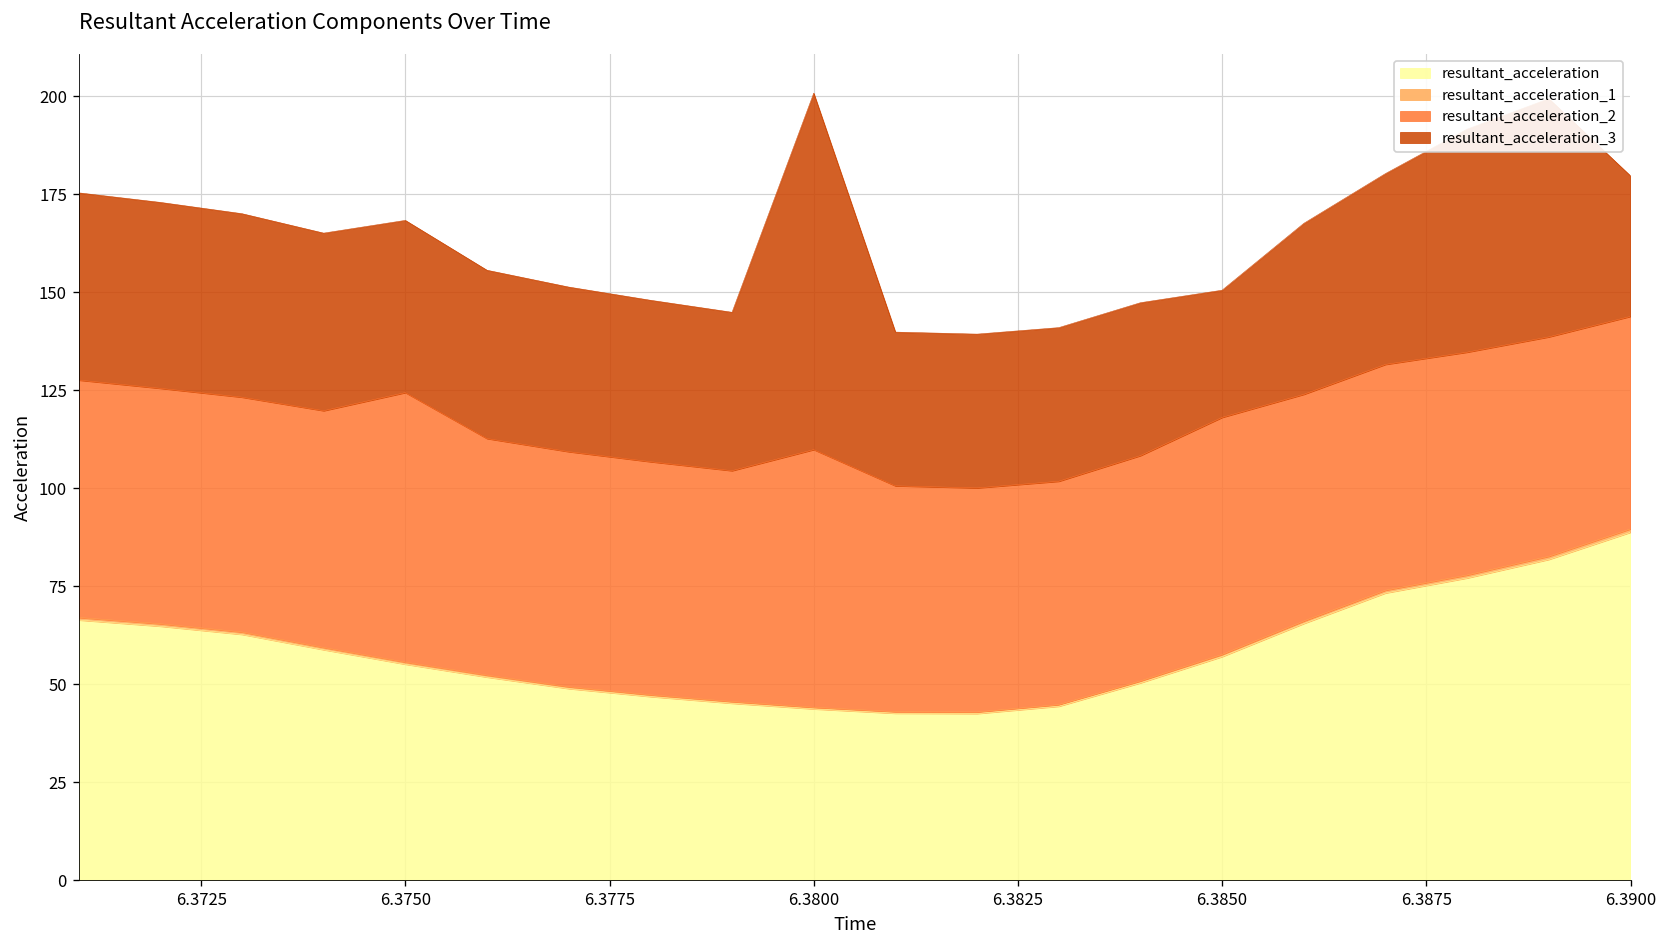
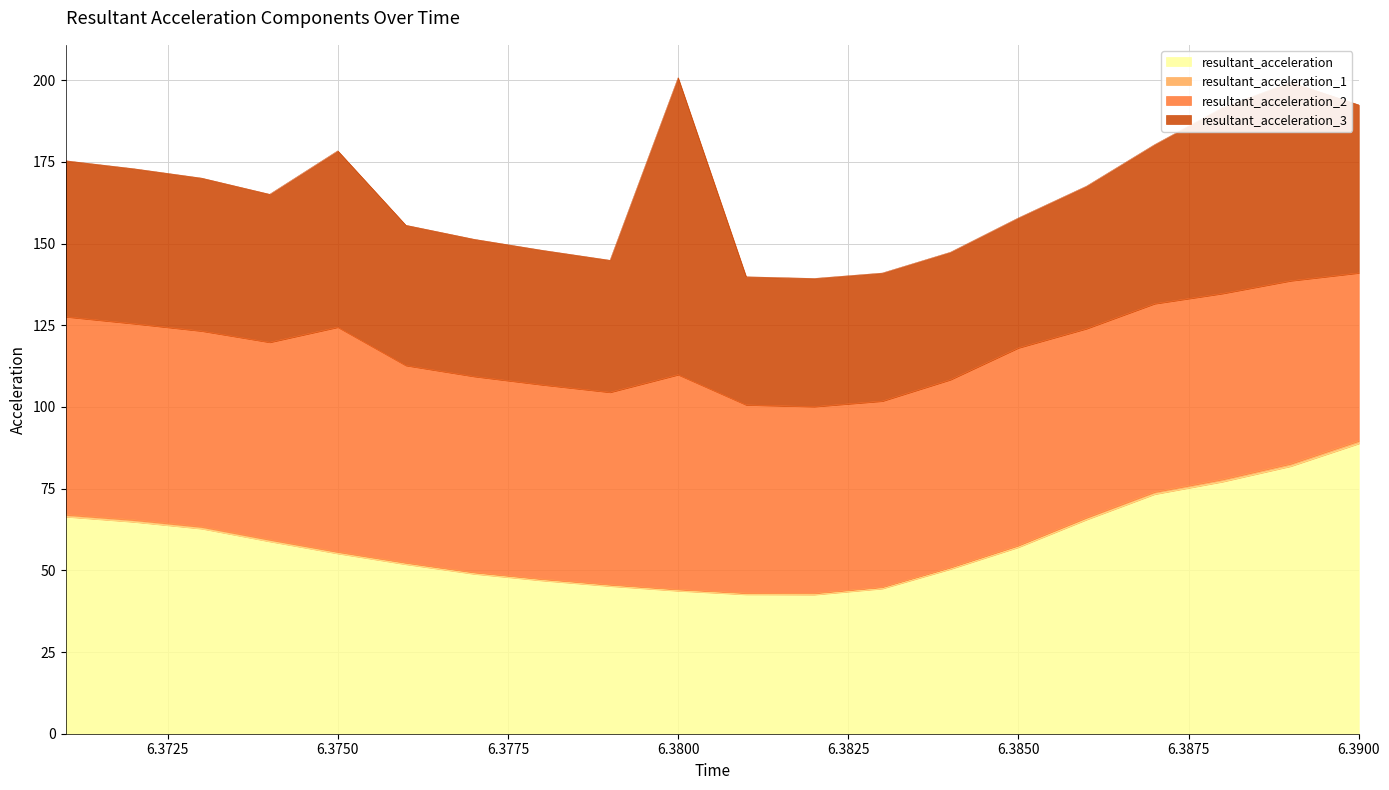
resultant_acceleration_3, 6.3750: 44 -> 54
resultant_acceleration_3, 6.3850: 32 -> 40
resultant_acceleration_2, 6.3900: 54 -> 51
resultant_acceleration_3, 6.3900: 36 -> 51
